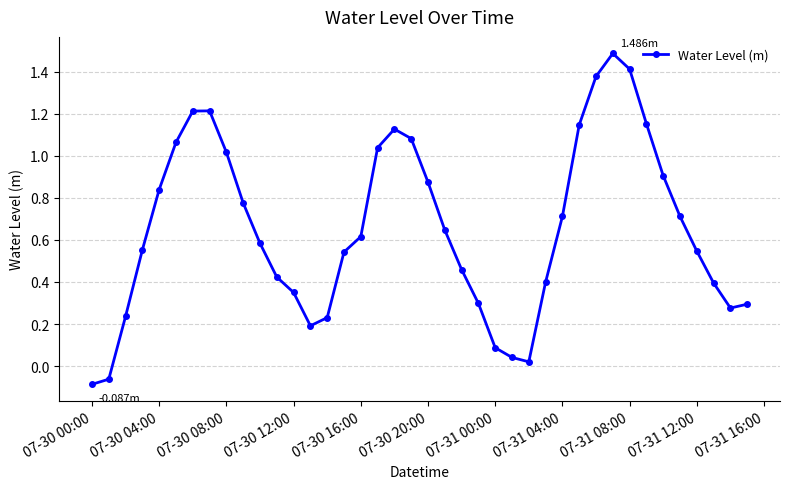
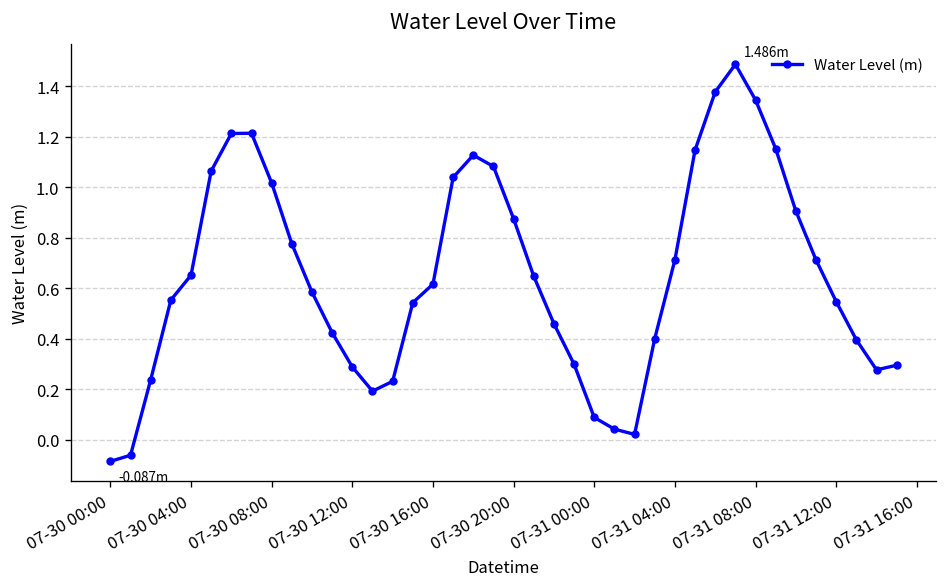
07-30 04:00: 0.84 -> 0.65
07-30 12:00: 0.35 -> 0.29
07-31 08:00: 1.41 -> 1.34
